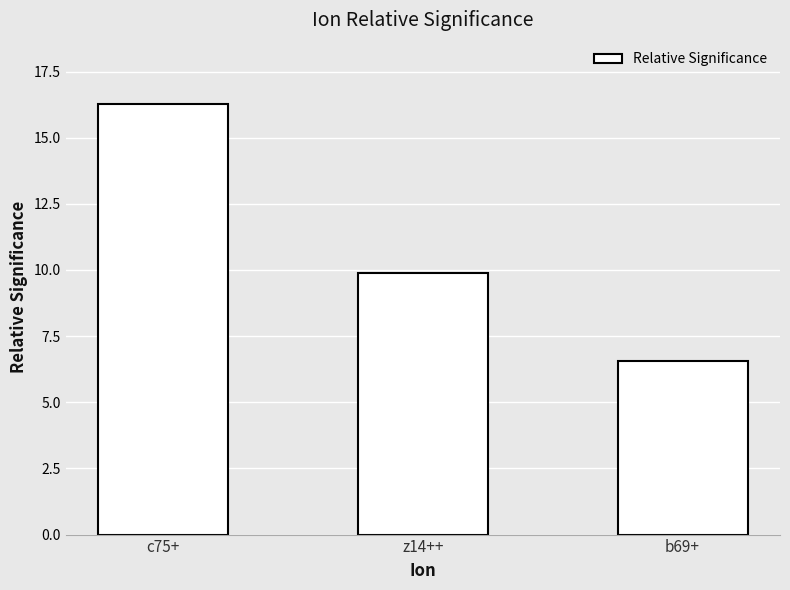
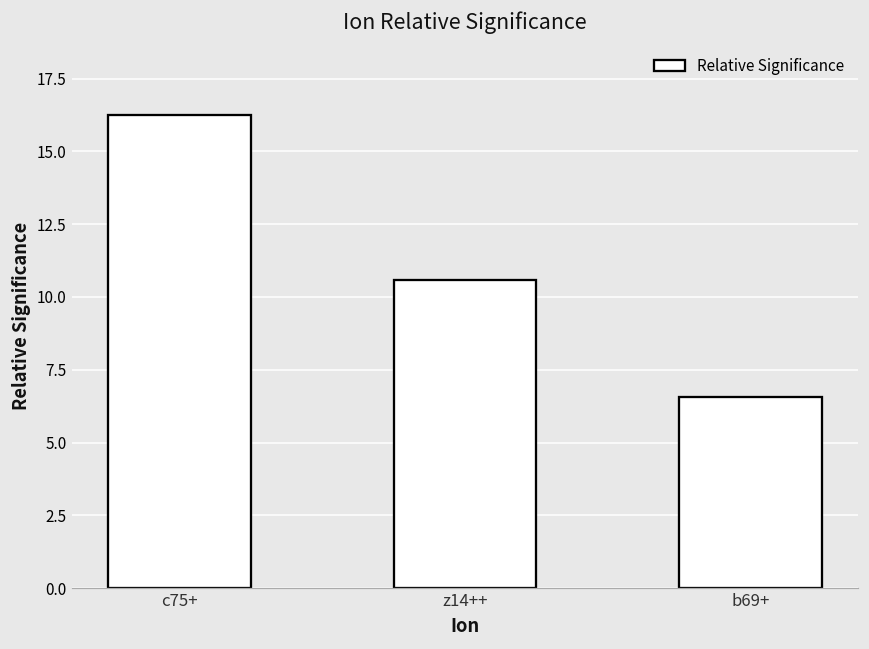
z14++: 9.9 -> 10.6
